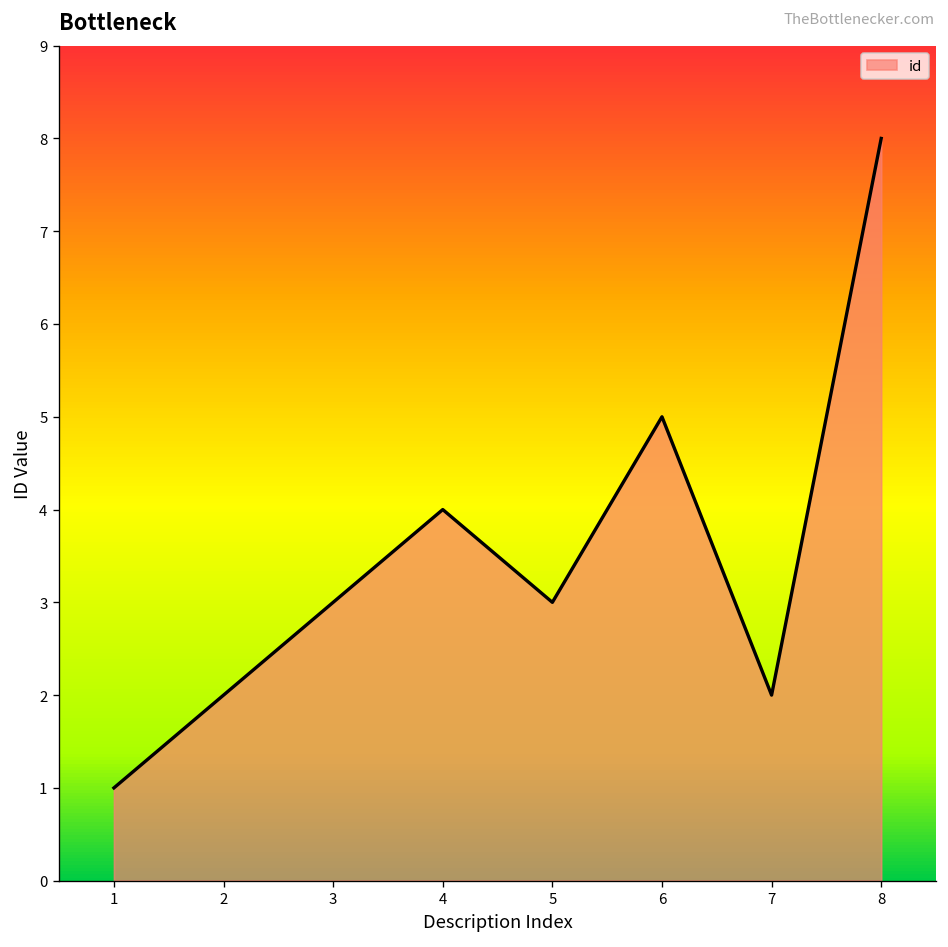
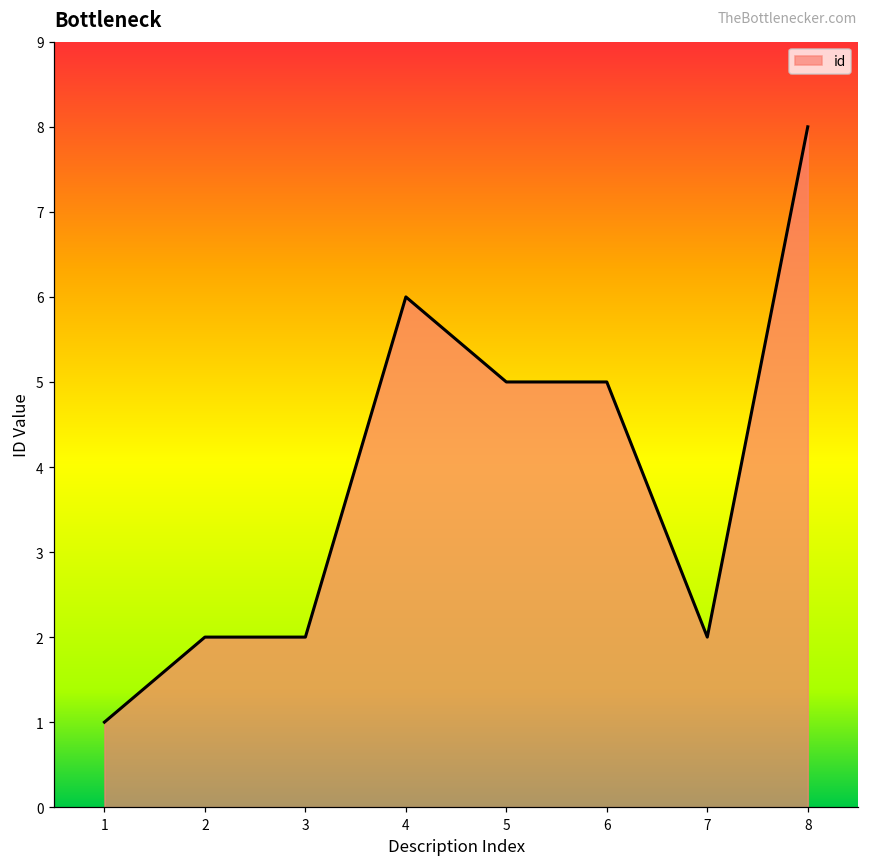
3: 3 -> 2
4: 4 -> 6
5: 3 -> 5
